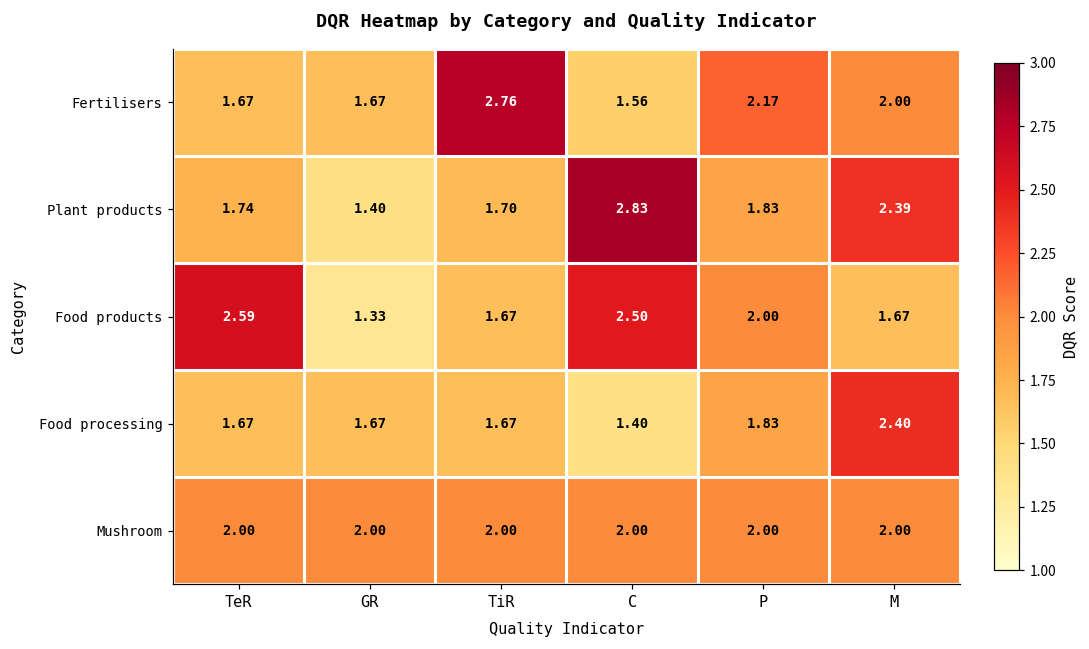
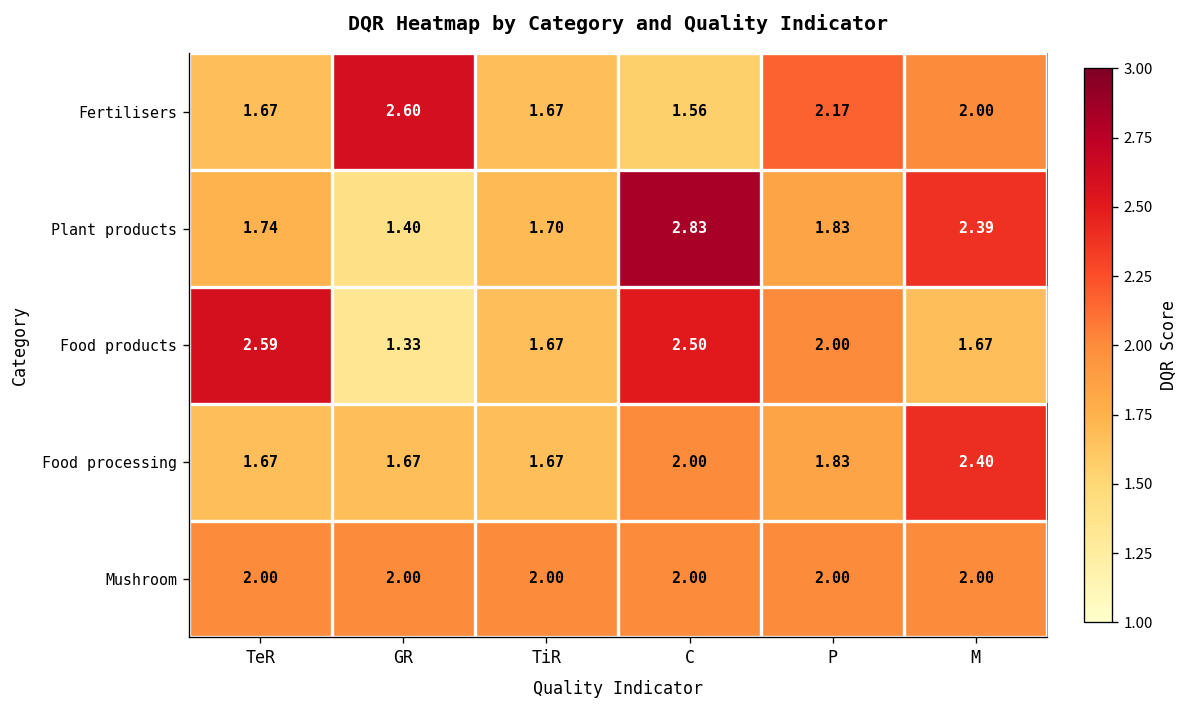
Fertilisers, GR: 1.67 -> 2.60
Fertilisers, TiR: 2.76 -> 1.67
Food processing, C: 1.40 -> 2.00
